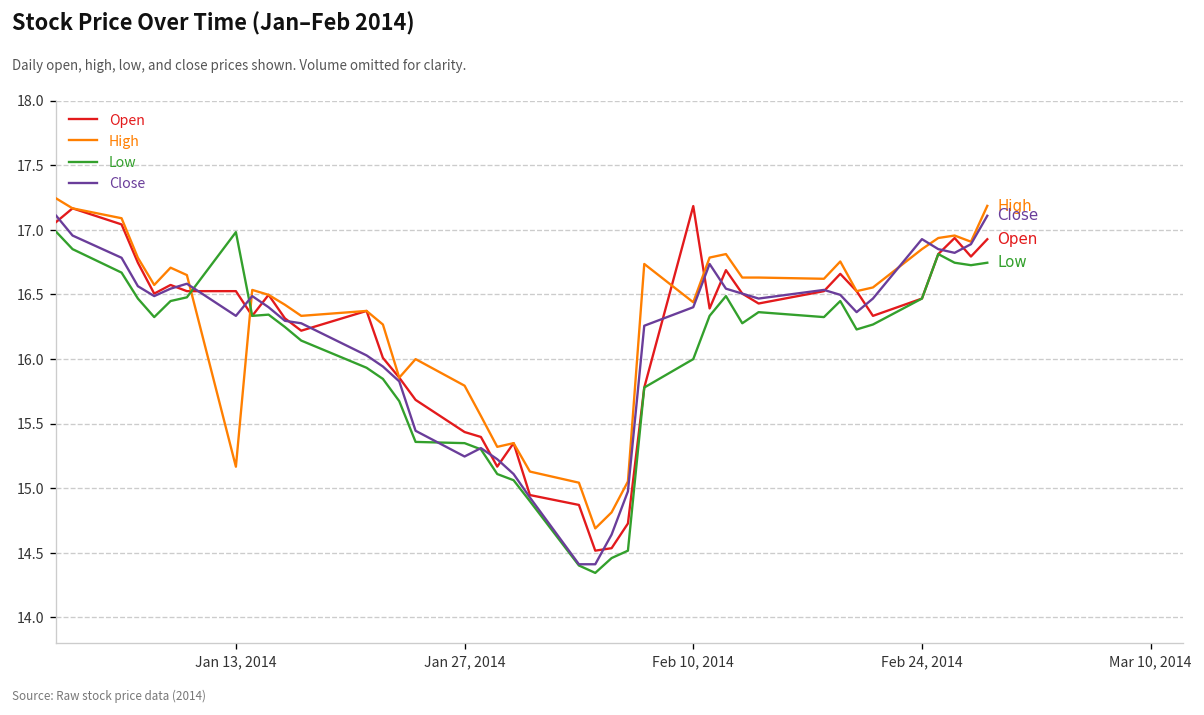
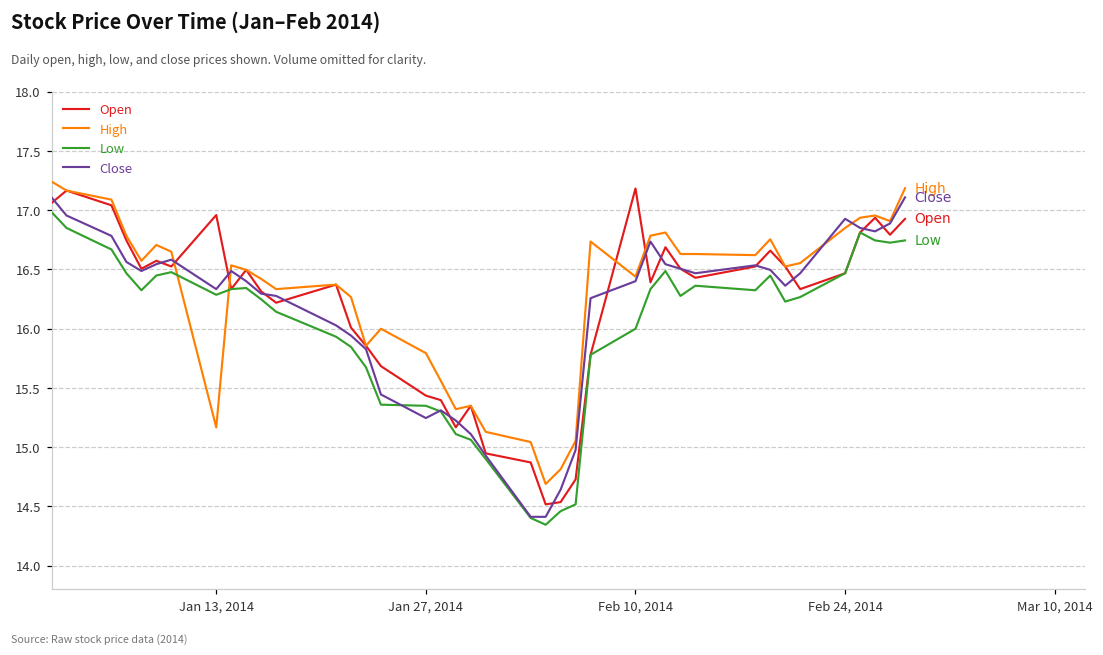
Open, Jan 13, 2014: 16.53 -> 16.96
Low, Jan 13, 2014: 16.98 -> 16.29
